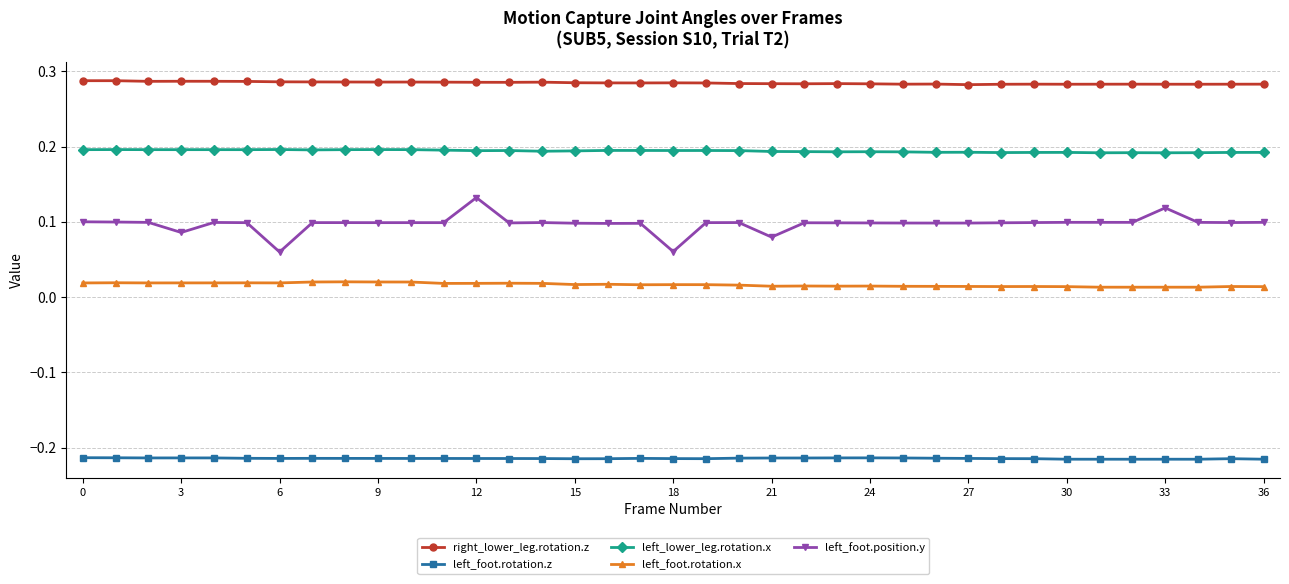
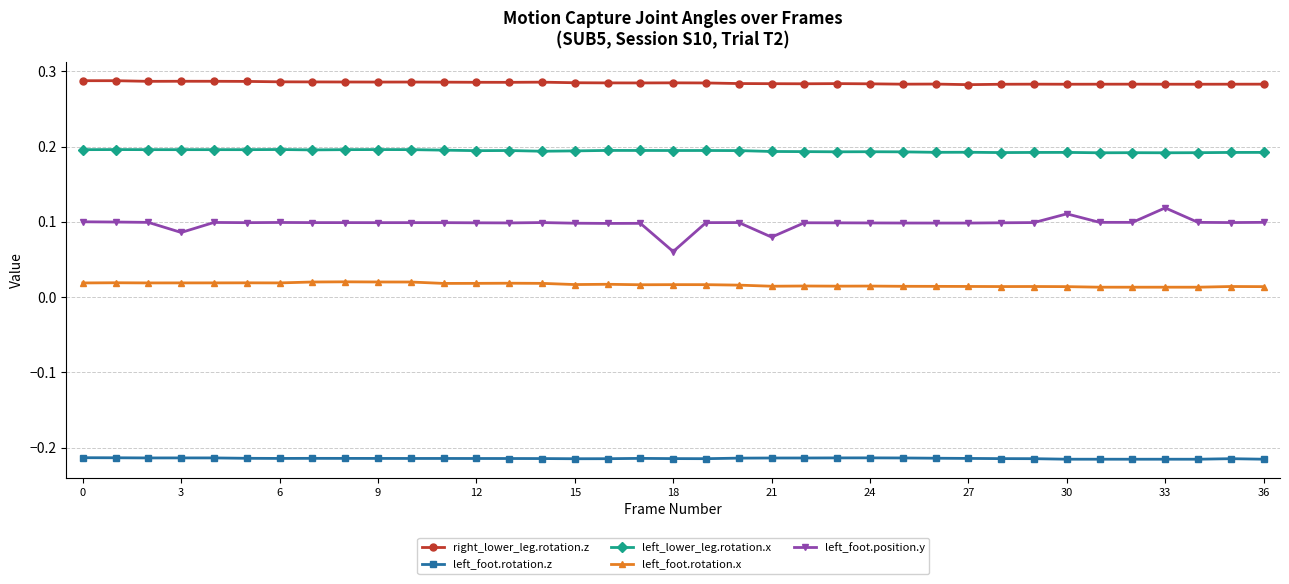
left_foot.position.y, 6: 0.06 -> 0.10
left_foot.position.y, 12: 0.13 -> 0.10
left_foot.position.y, 30: 0.10 -> 0.11
